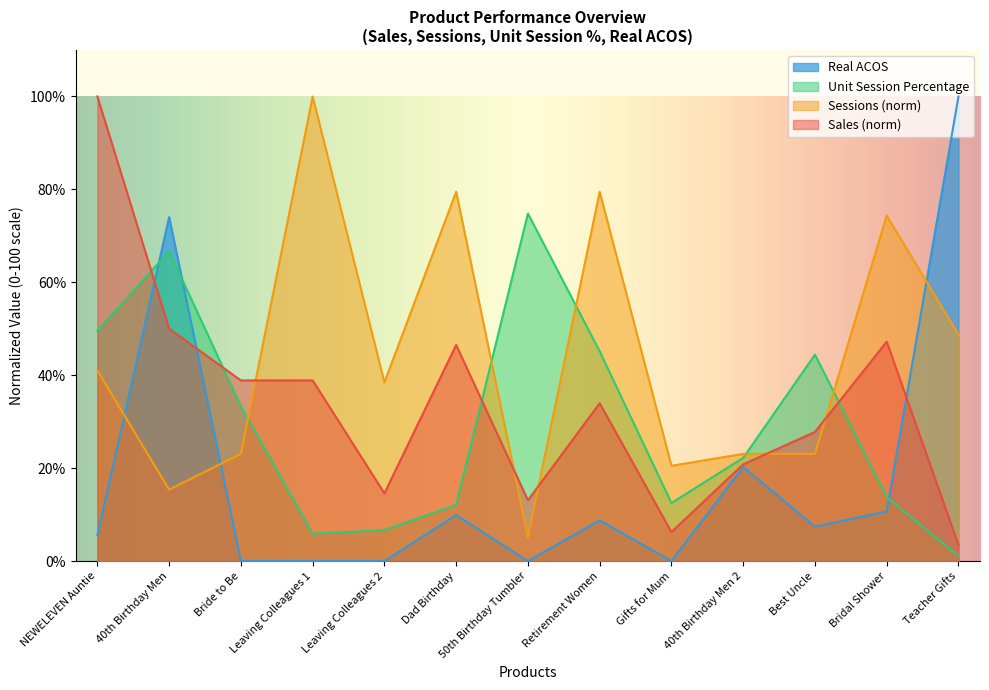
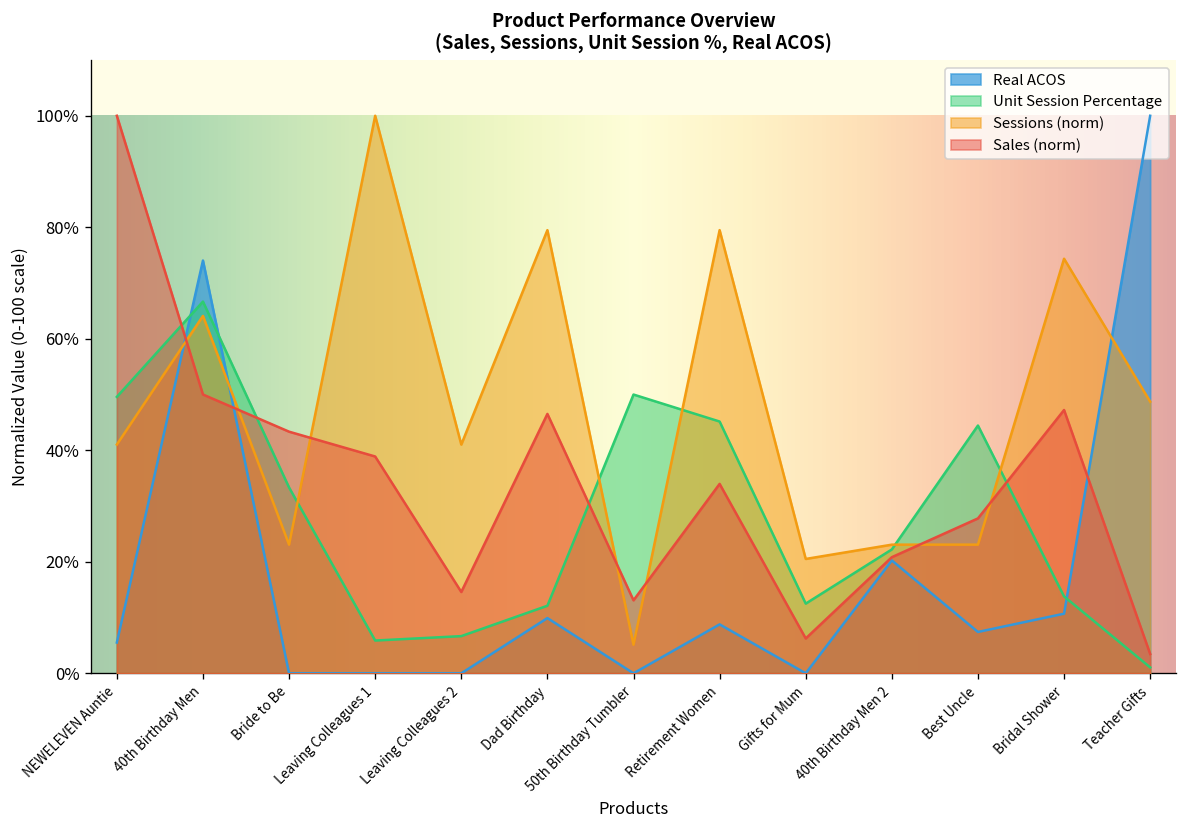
Sessions (norm), 40th Birthday Men: 15% -> 64%
Sales (norm), Bride to Be: 39% -> 43%
Sessions (norm), Leaving Colleagues 2: 38% -> 41%
Unit Session Percentage, 50th Birthday Tumbler: 75% -> 50%
